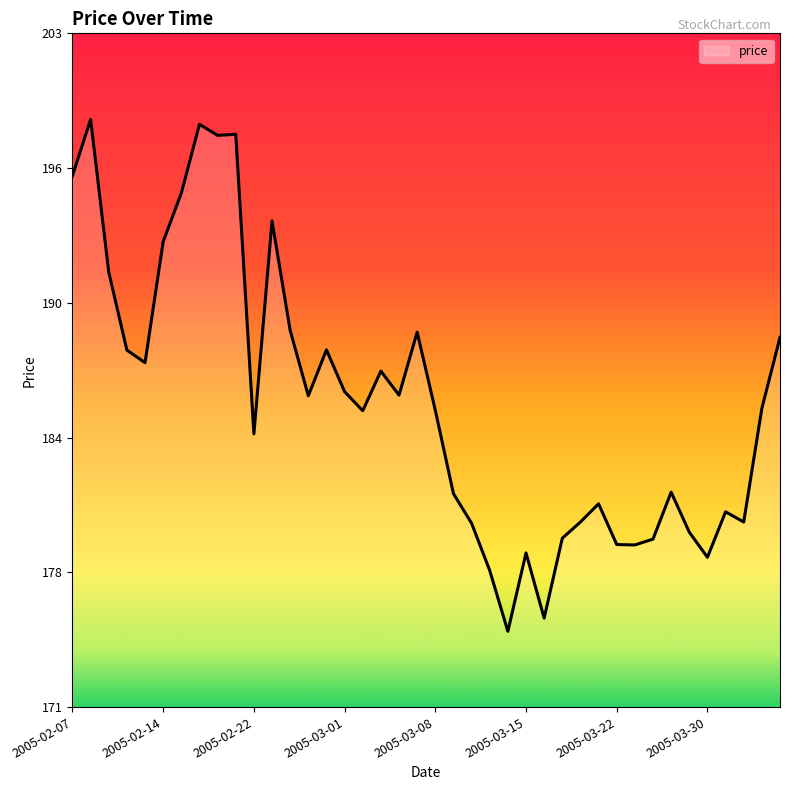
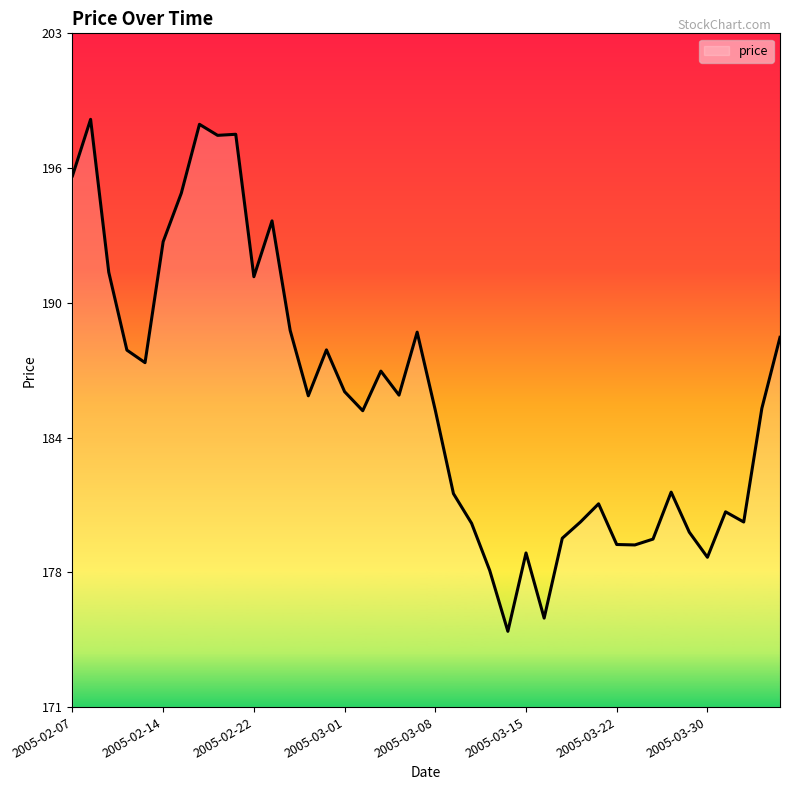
2005-02-22: 184.1 -> 191.4
